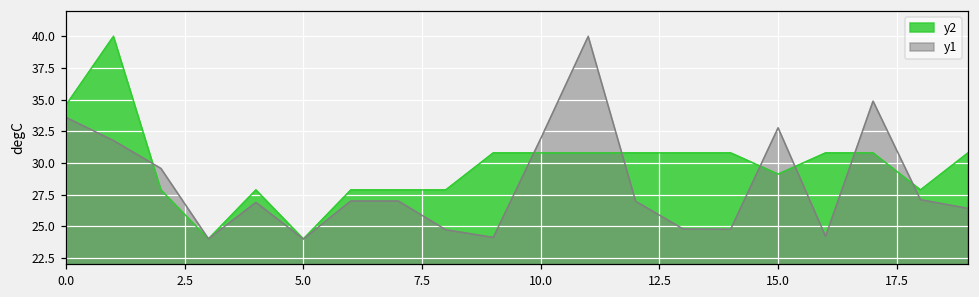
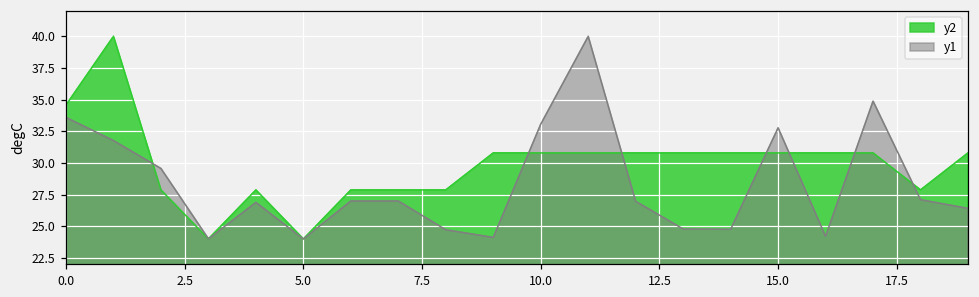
y1, 10.0: 31.9 -> 33.1
y2, 15.0: 29.1 -> 30.8
